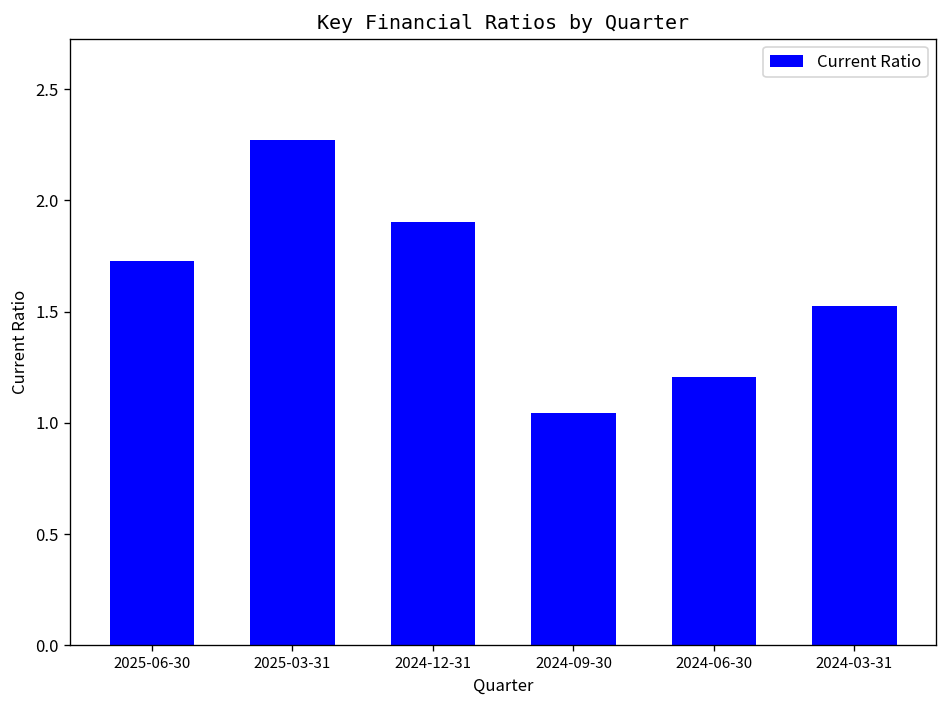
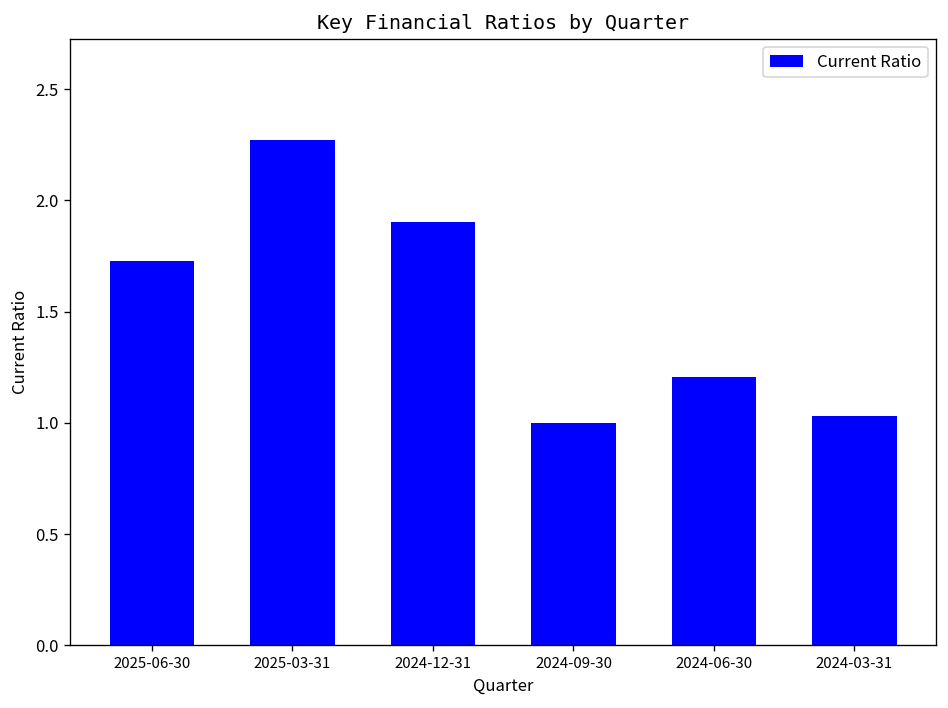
2024-09-30: 1.05 -> 1.00
2024-03-31: 1.53 -> 1.03
